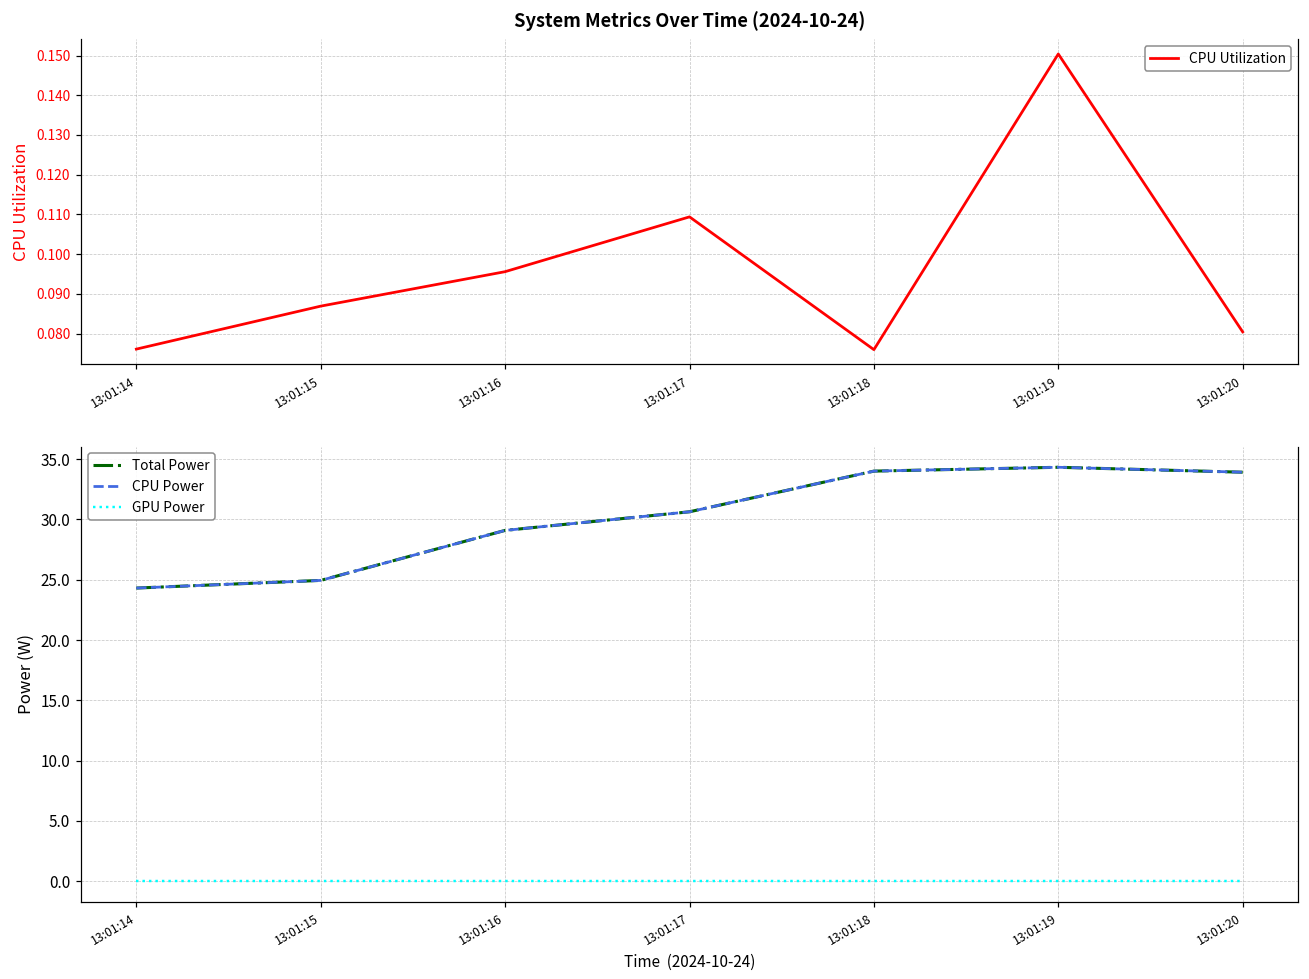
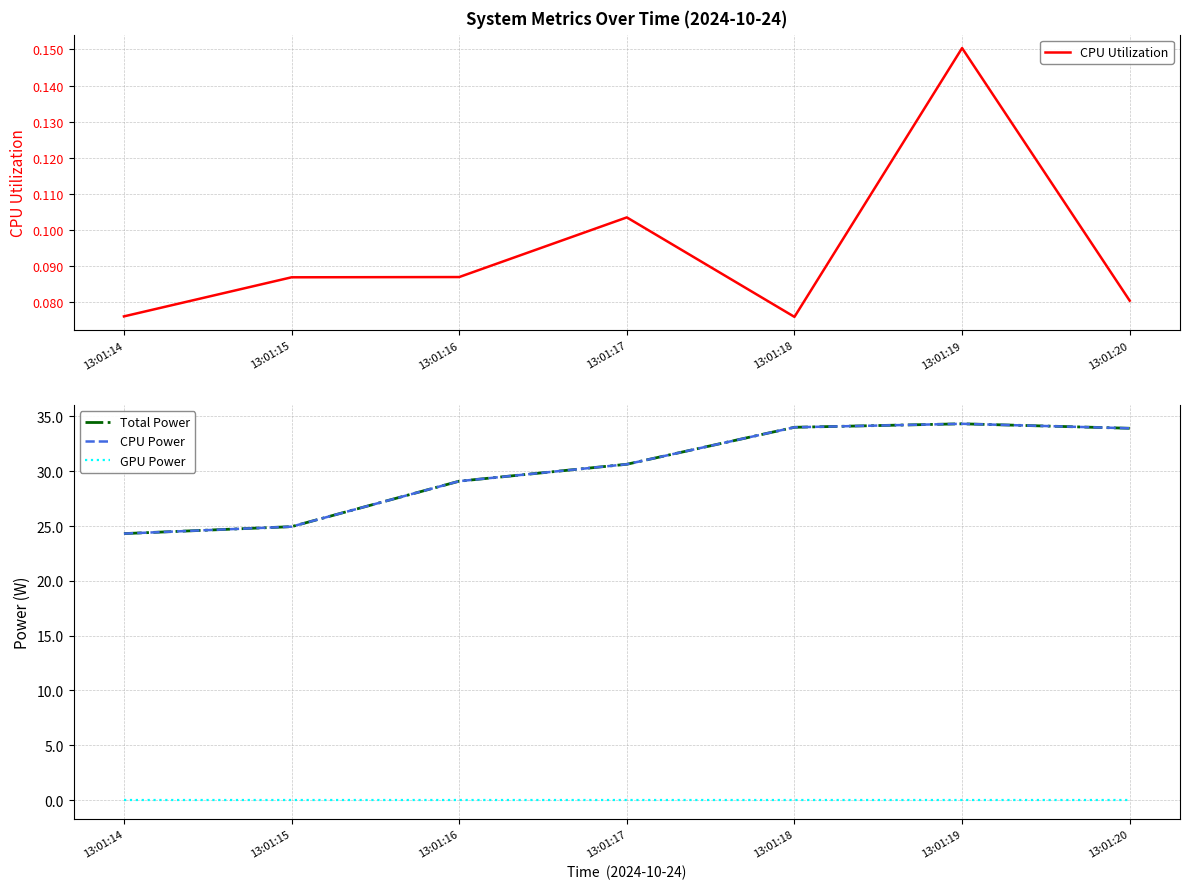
System Metrics Over Time (2024-10-24), 13:01:16: 0.096 -> 0.087
System Metrics Over Time (2024-10-24), 13:01:17: 0.109 -> 0.104
